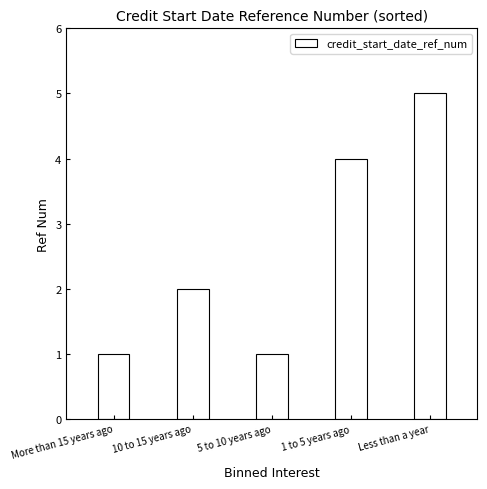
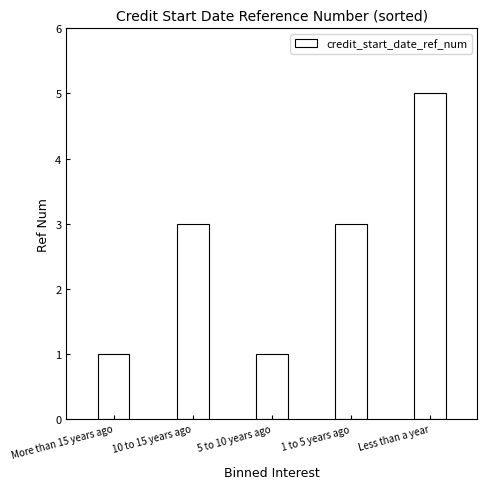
10 to 15 years ago: 2 -> 3
1 to 5 years ago: 4 -> 3
